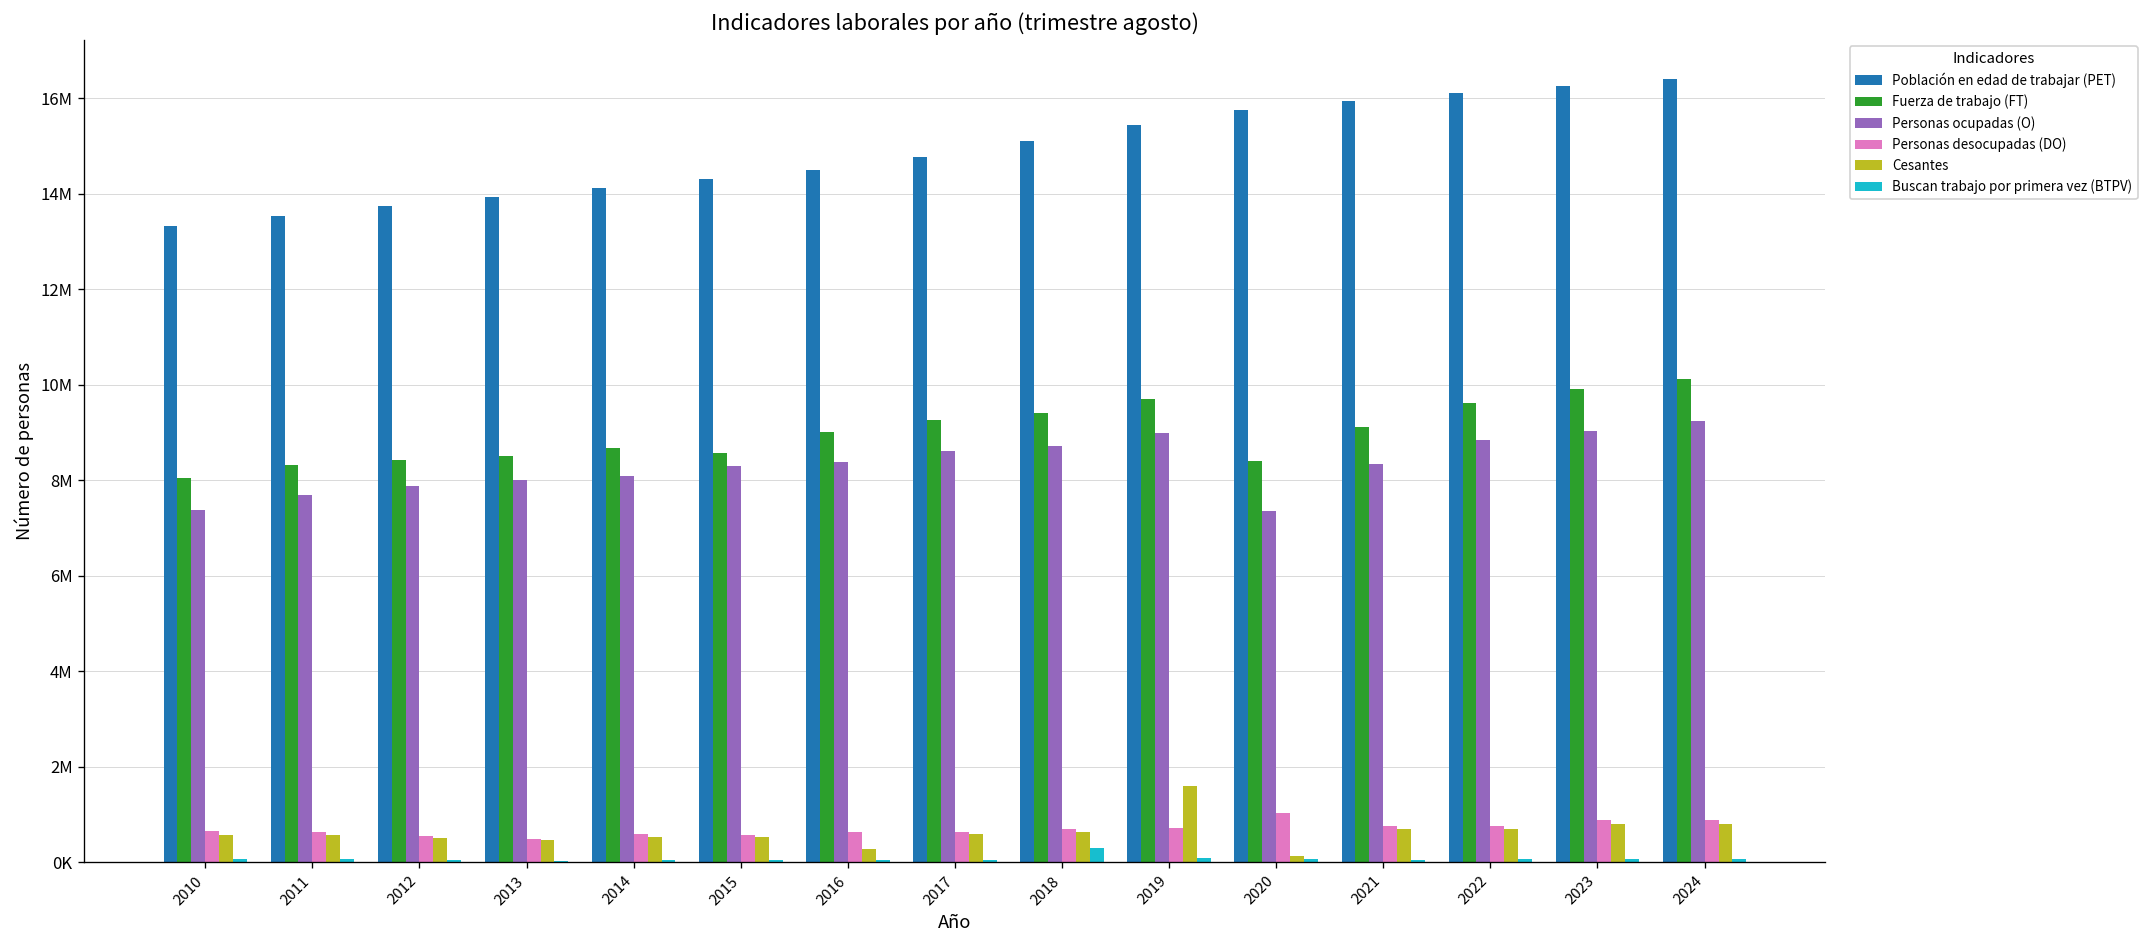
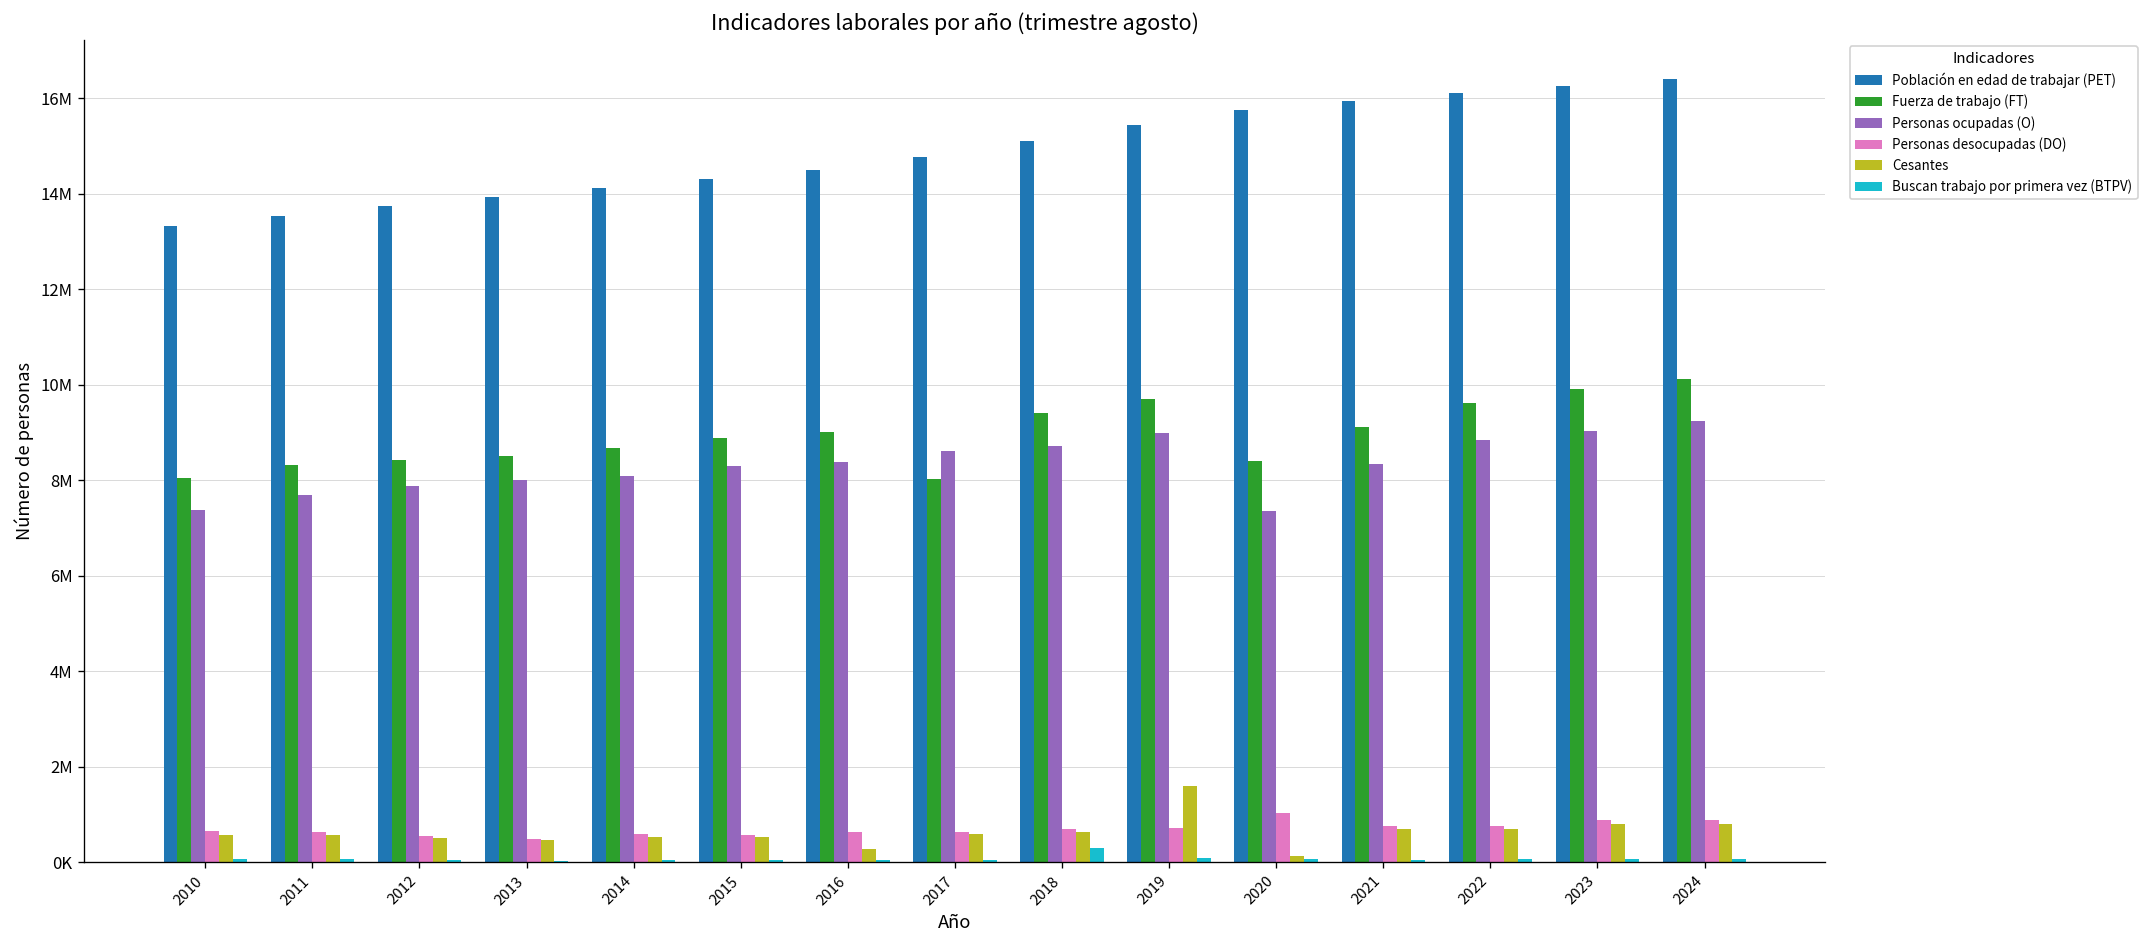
Fuerza de trabajo (FT), 2015: 8600000 -> 8900000
Fuerza de trabajo (FT), 2017: 9300000 -> 8000000
